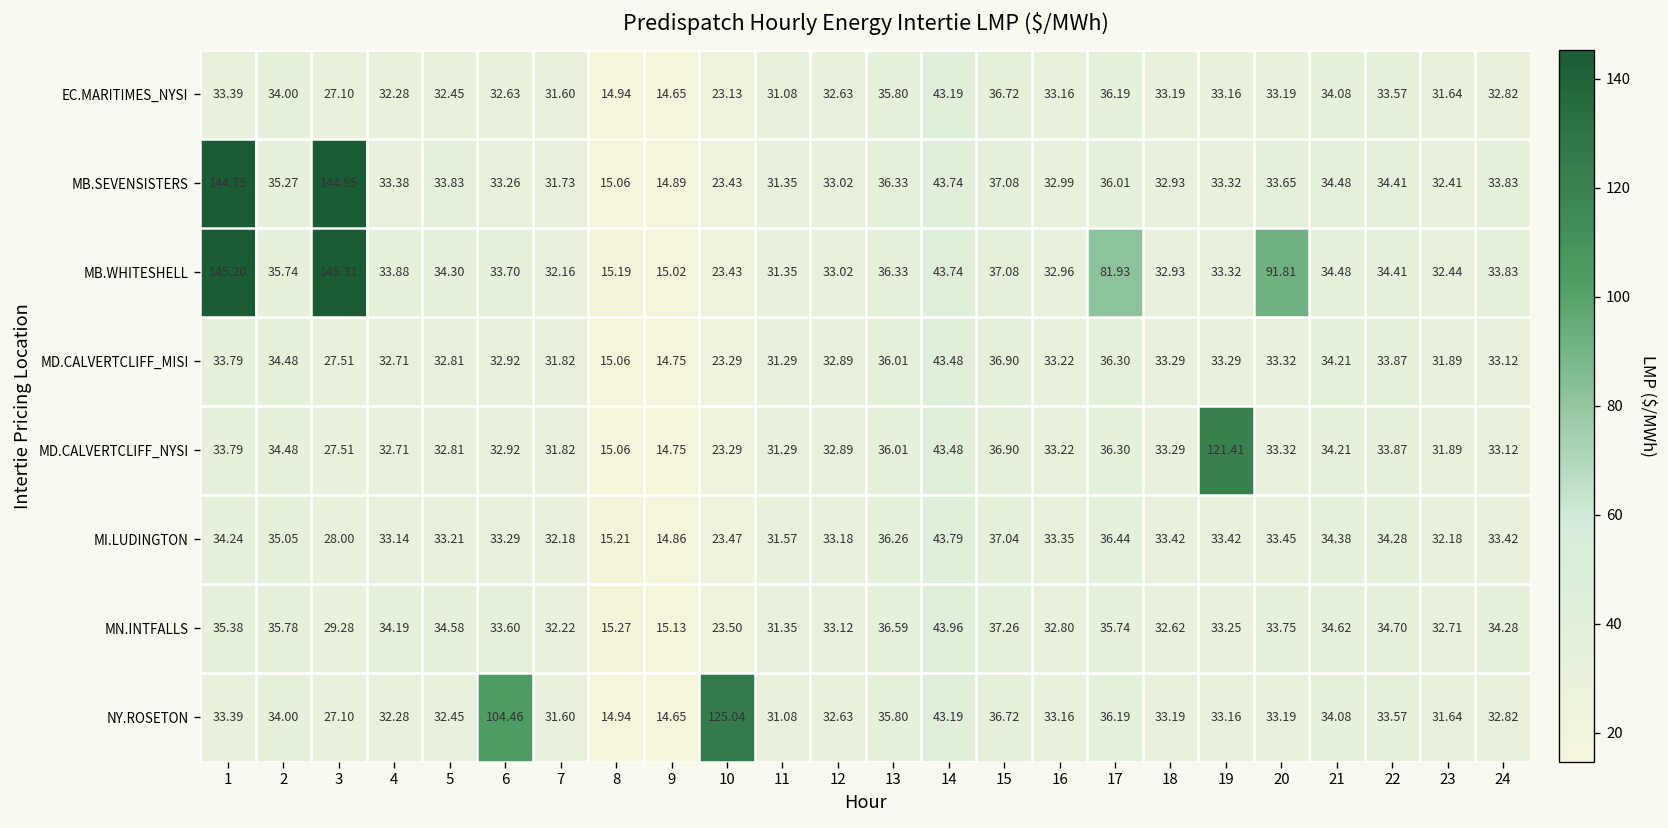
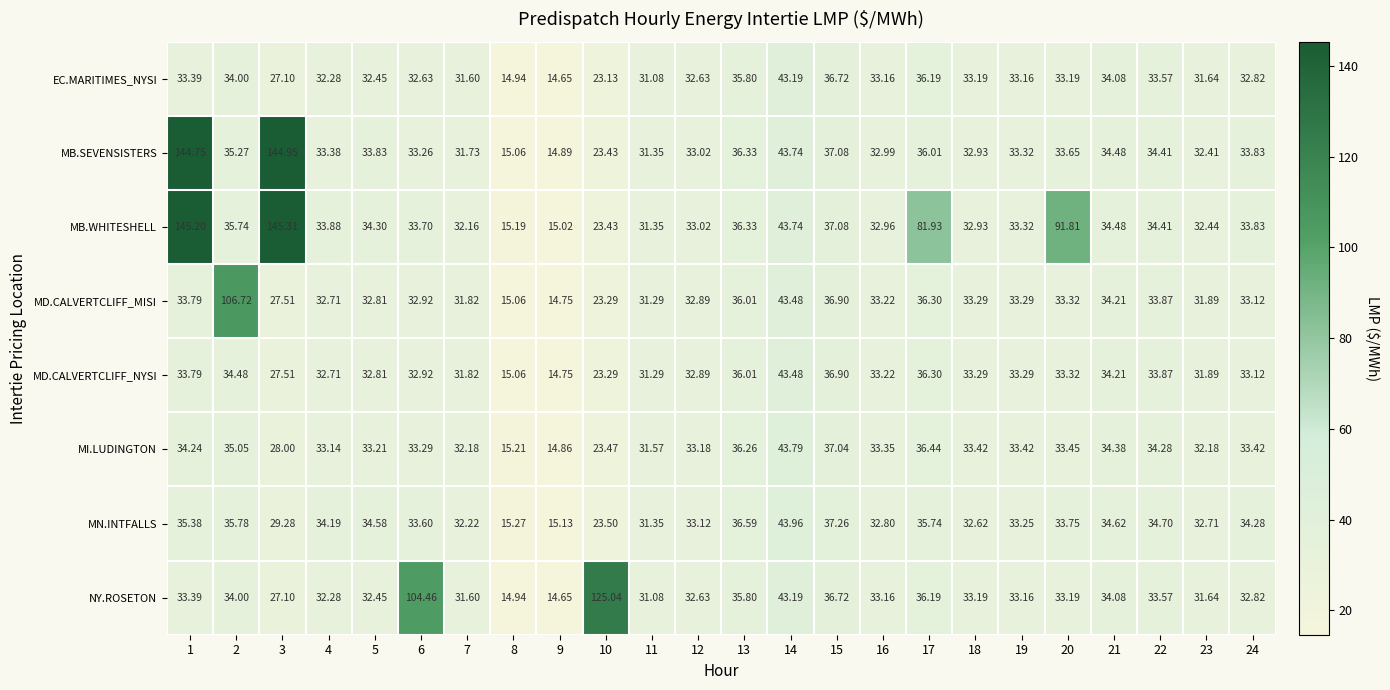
MD.CALVERTCLIFF_MISI, 2: 34.48 -> 106.72
MD.CALVERTCLIFF_NYSI, 19: 121.41 -> 33.29
